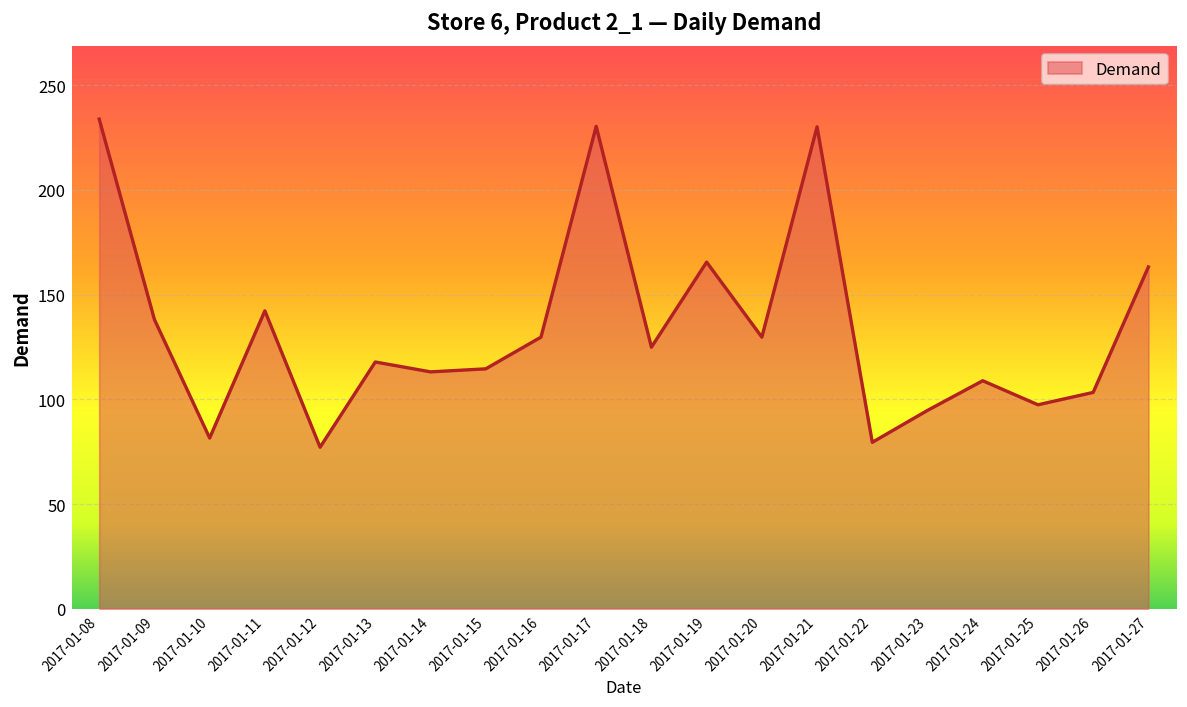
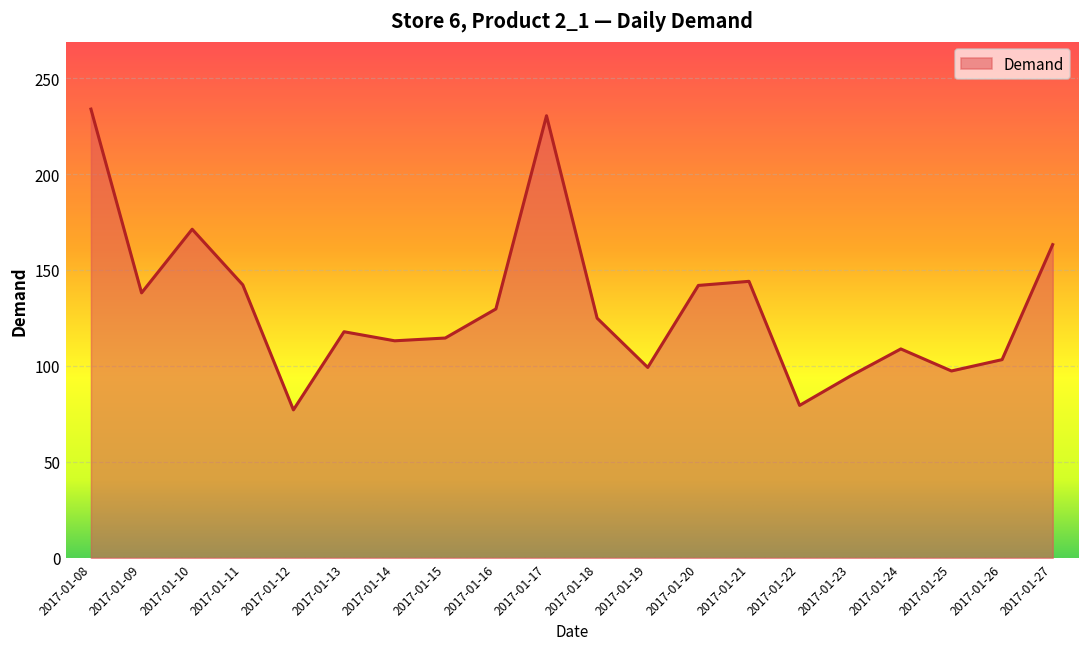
2017-01-10: 82 -> 171
2017-01-19: 166 -> 99
2017-01-20: 130 -> 142
2017-01-21: 230 -> 144
